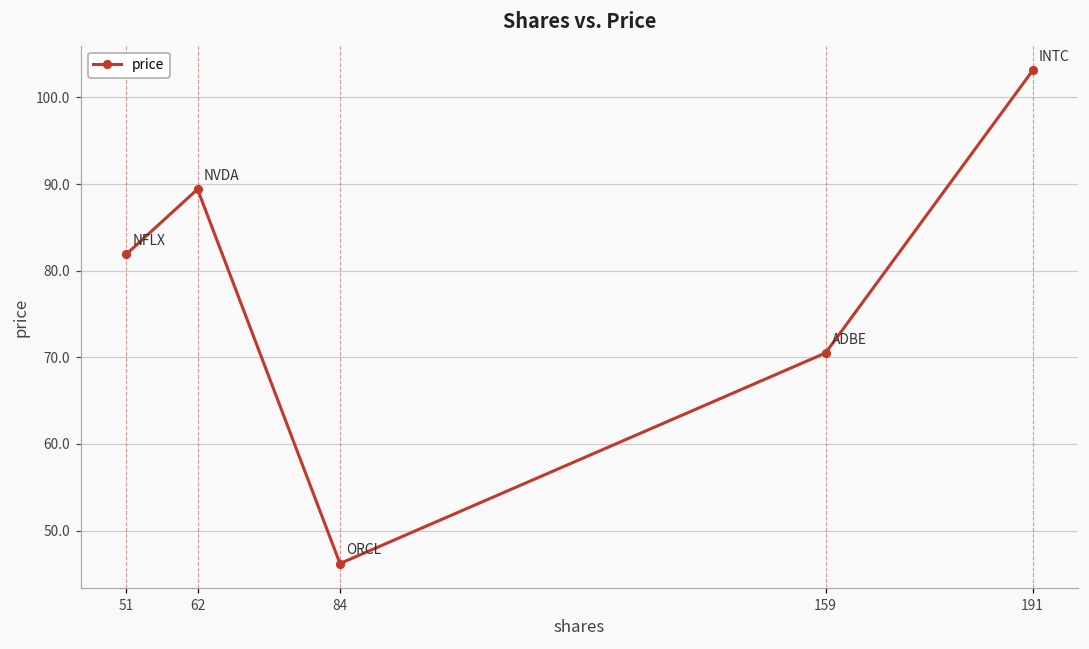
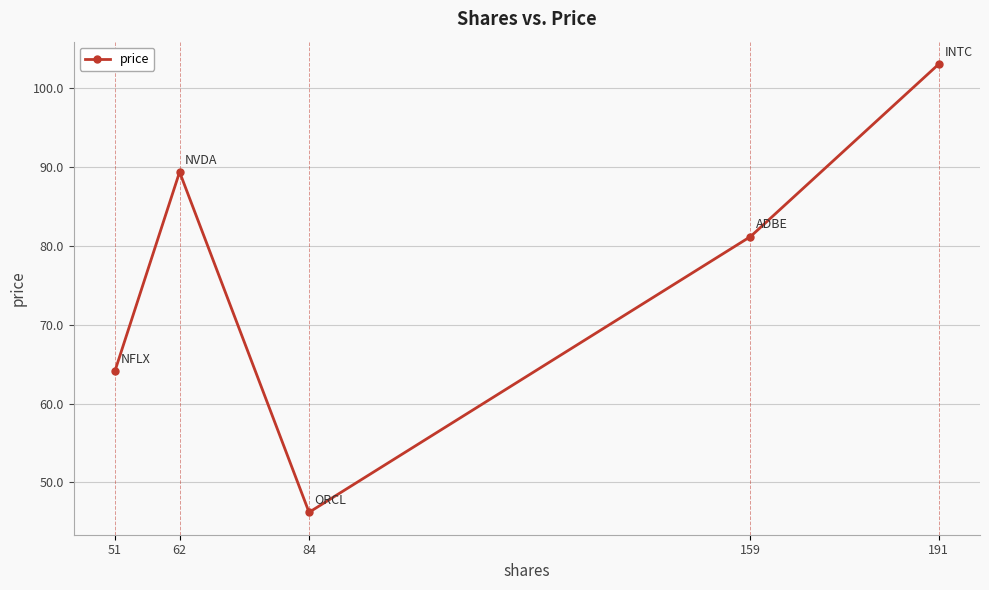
51: 82 -> 64
159: 71 -> 81
